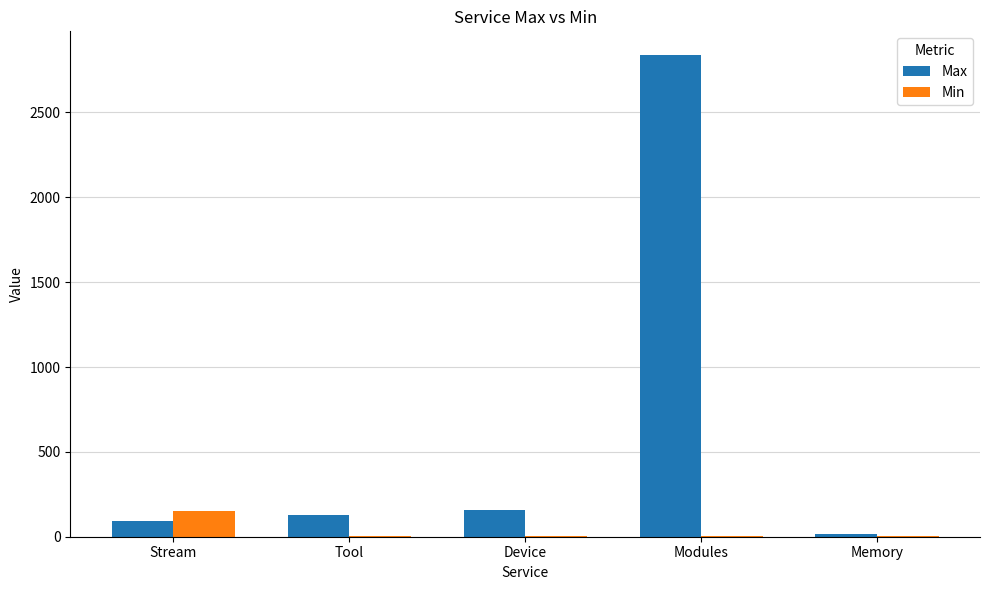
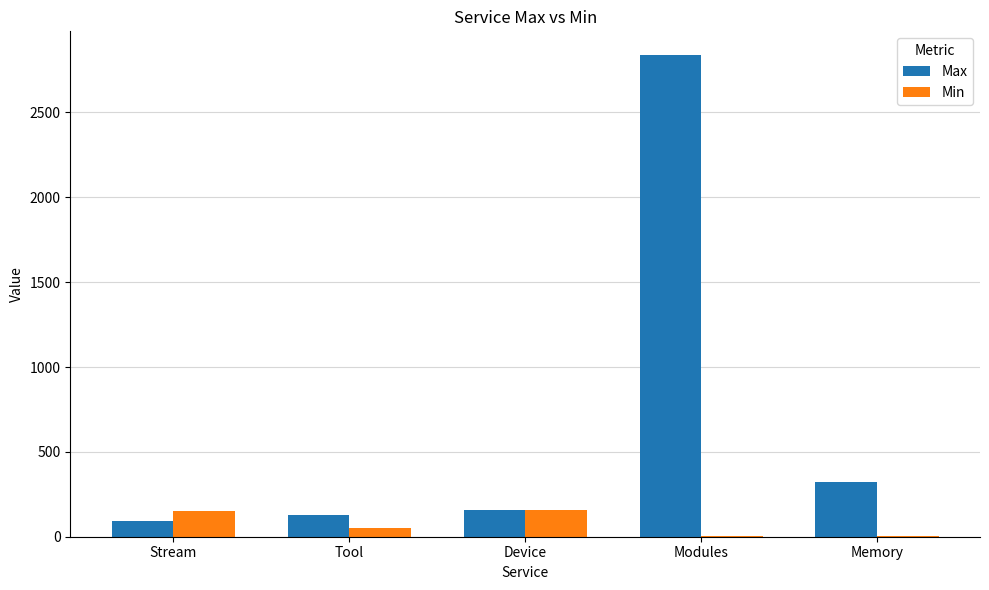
Min, Tool: 0 -> 50
Min, Device: 0 -> 160
Max, Memory: 10 -> 320
